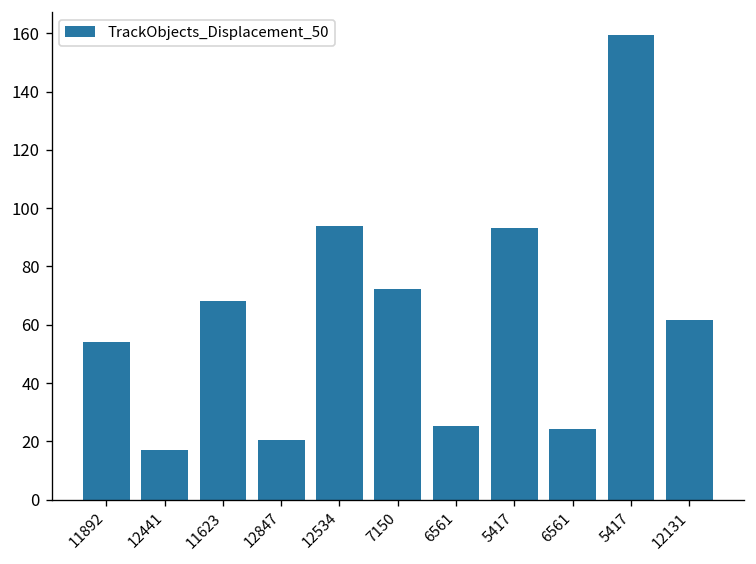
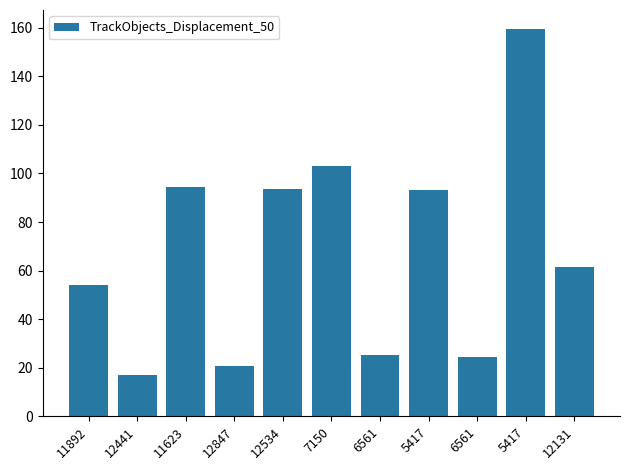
11623: 68 -> 94
7150: 72 -> 103
